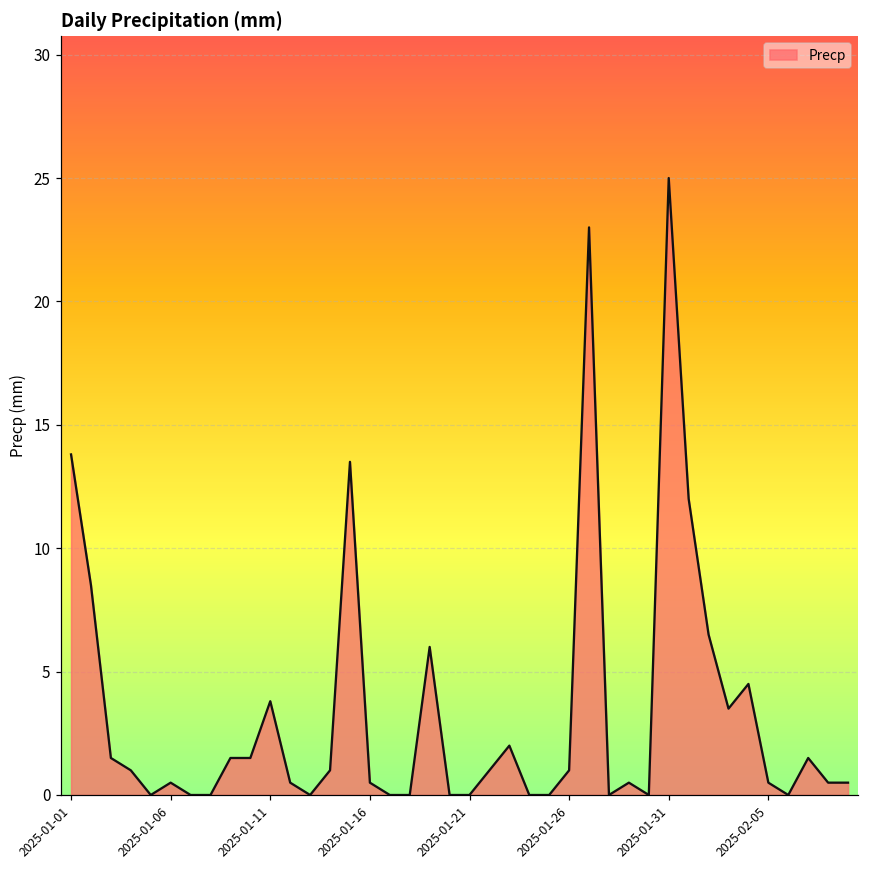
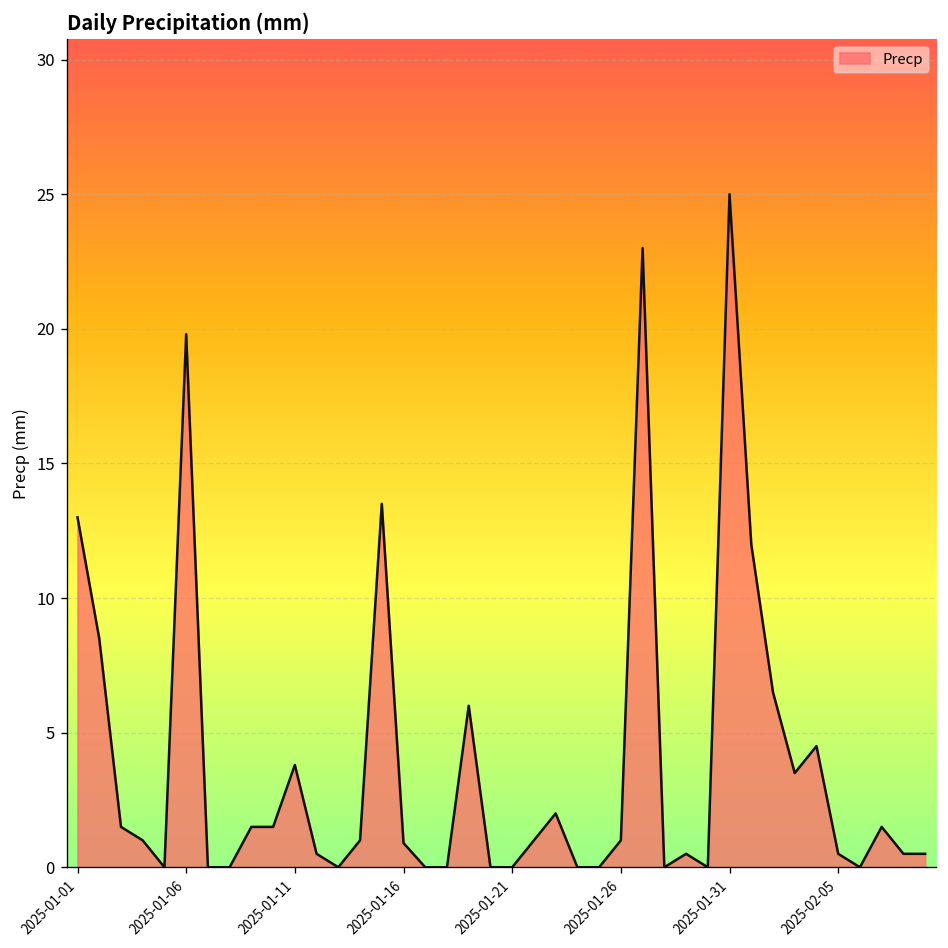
2025-01-01: 13.8 -> 13.0
2025-01-06: 0.5 -> 19.8
2025-01-16: 0.5 -> 0.9
